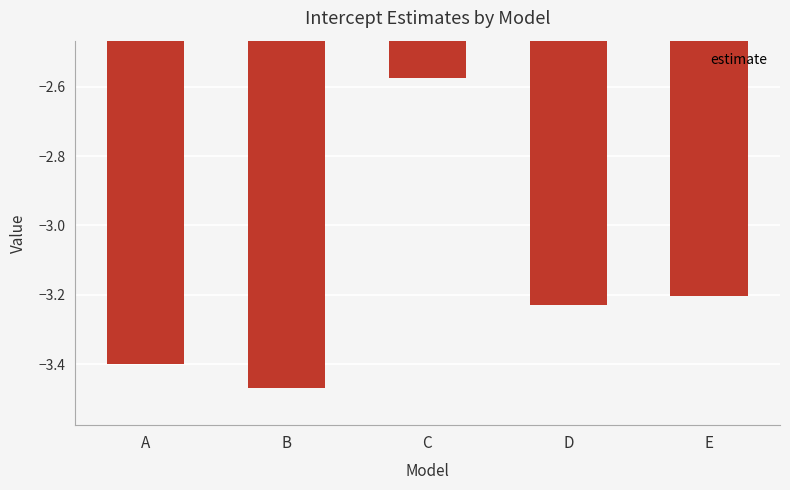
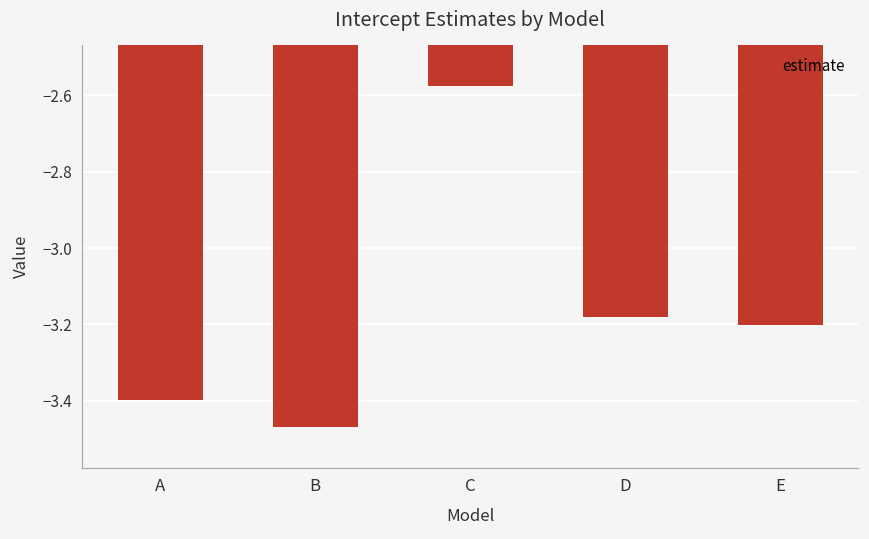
D: -3.23 -> -3.18
